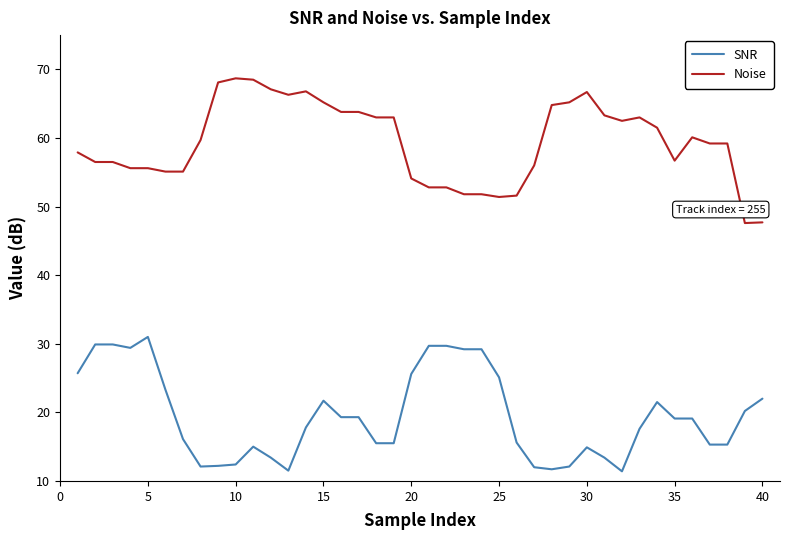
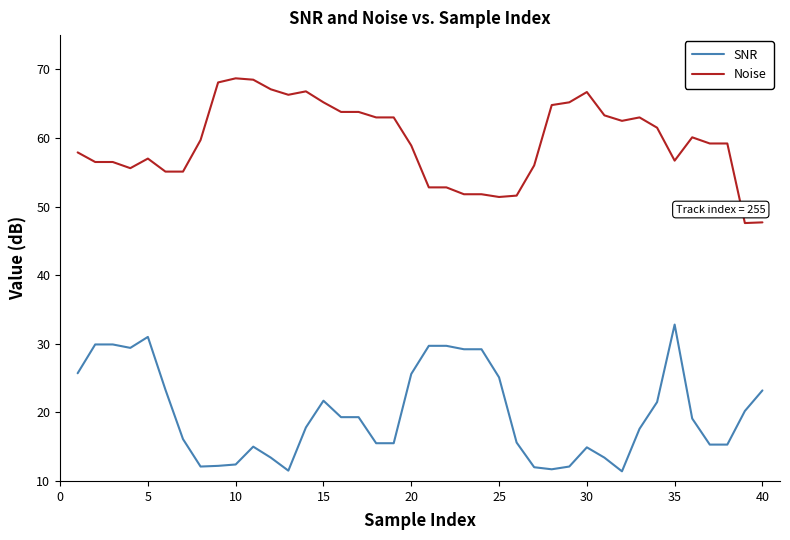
Noise, 5: 56 -> 57
Noise, 20: 54 -> 59
SNR, 35: 19 -> 33
SNR, 40: 22 -> 23
